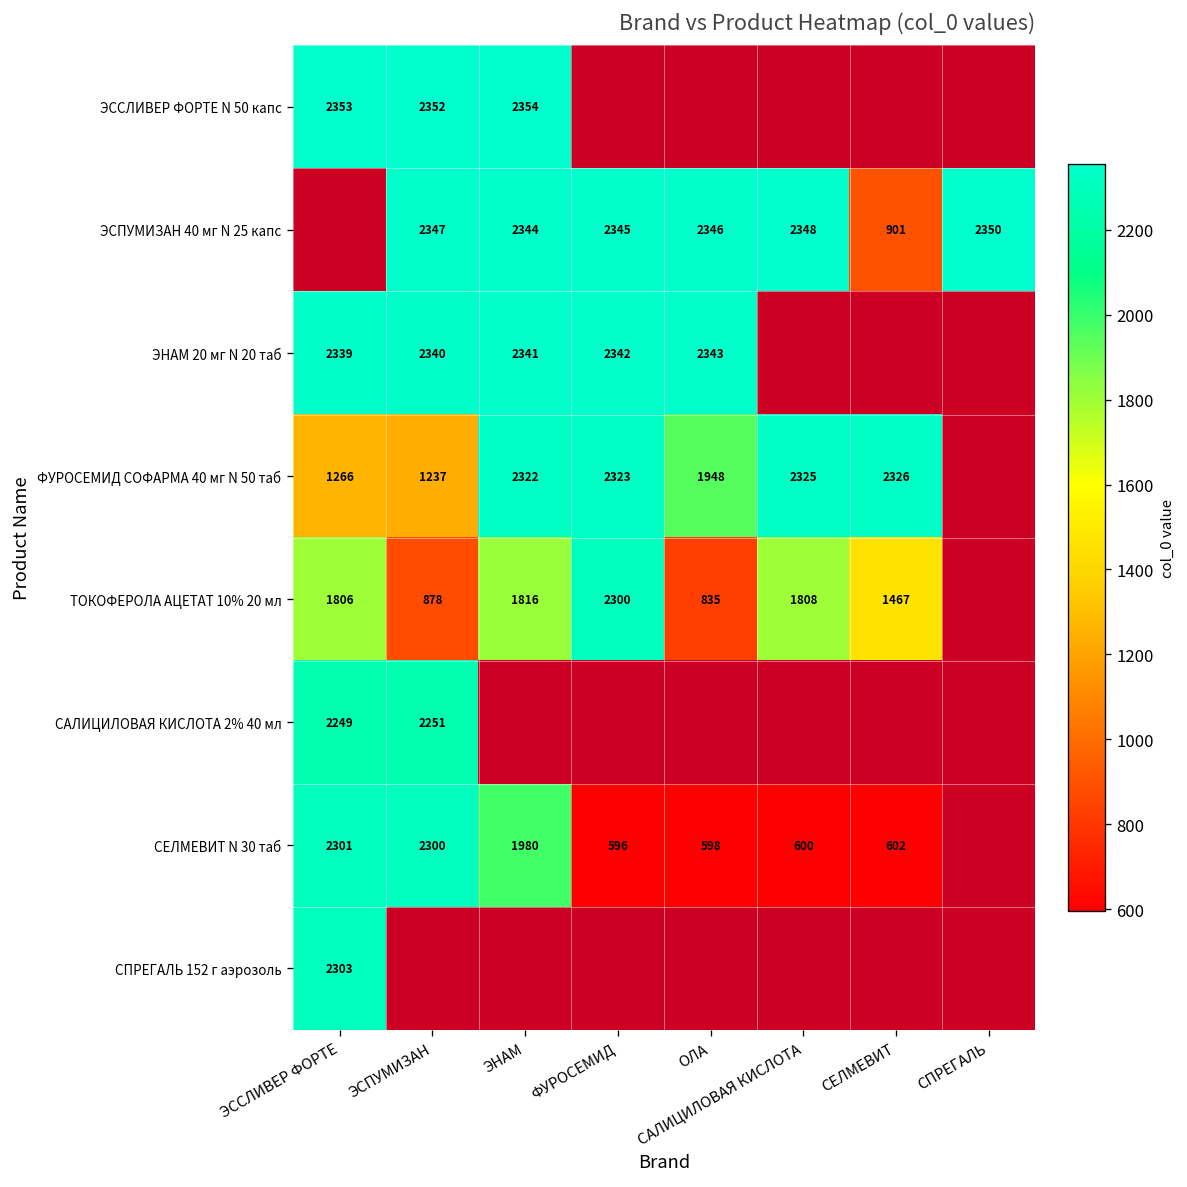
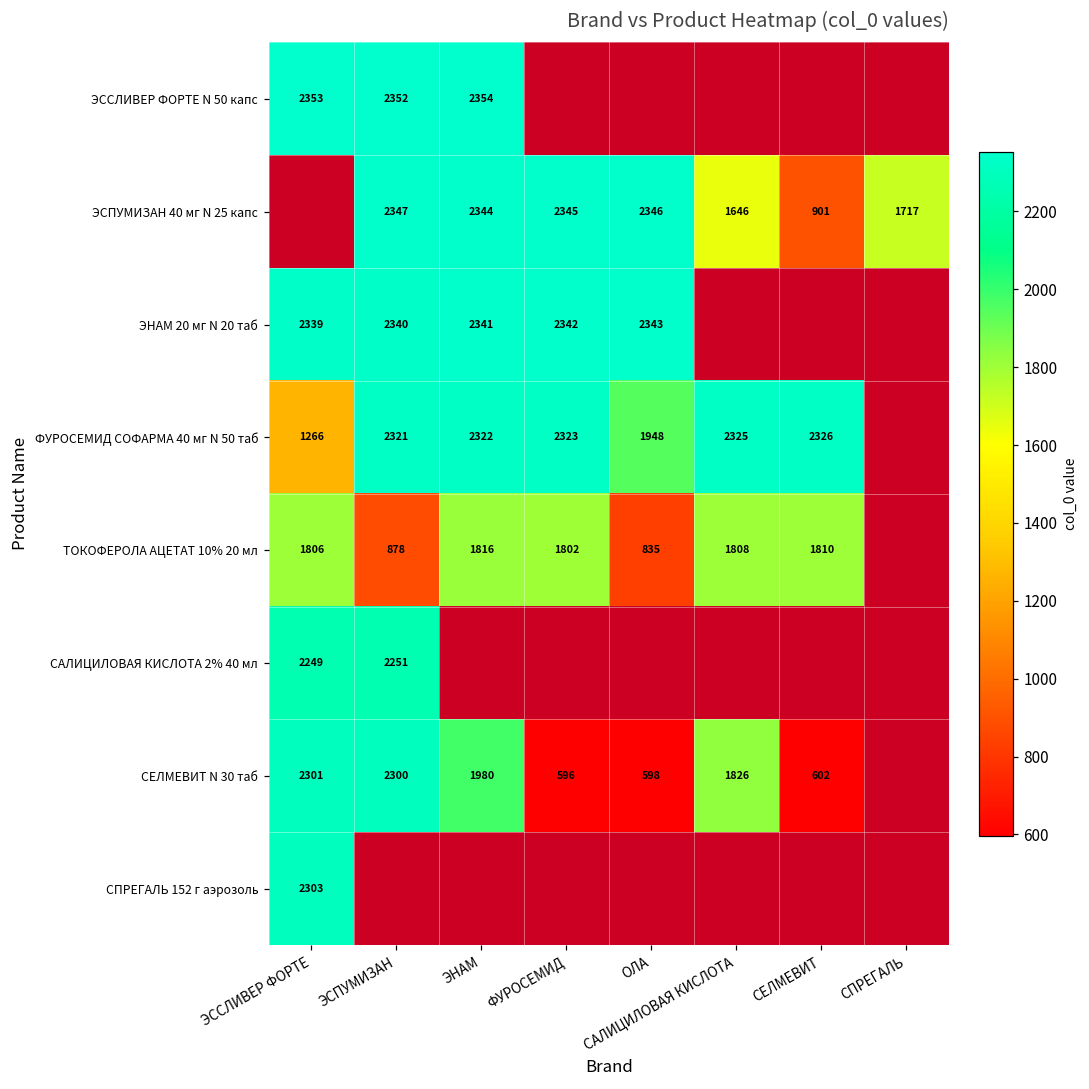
ЭСПУМИЗАН 40 мг N 25 капс, САЛИЦИЛОВАЯ КИСЛОТА: 2348 -> 1646
ЭСПУМИЗАН 40 мг N 25 капс, СПРЕГАЛЬ: 2350 -> 1717
ФУРОСЕМИД СОФАРМА 40 мг N 50 таб, ЭСПУМИЗАН: 1237 -> 2321
ТОКОФЕРОЛА АЦЕТАТ 10% 20 мл, ФУРОСЕМИД: 2300 -> 1802
ТОКОФЕРОЛА АЦЕТАТ 10% 20 мл, СЕЛМЕВИТ: 1467 -> 1810
СЕЛМЕВИТ N 30 таб, САЛИЦИЛОВАЯ КИСЛОТА: 600 -> 1826
